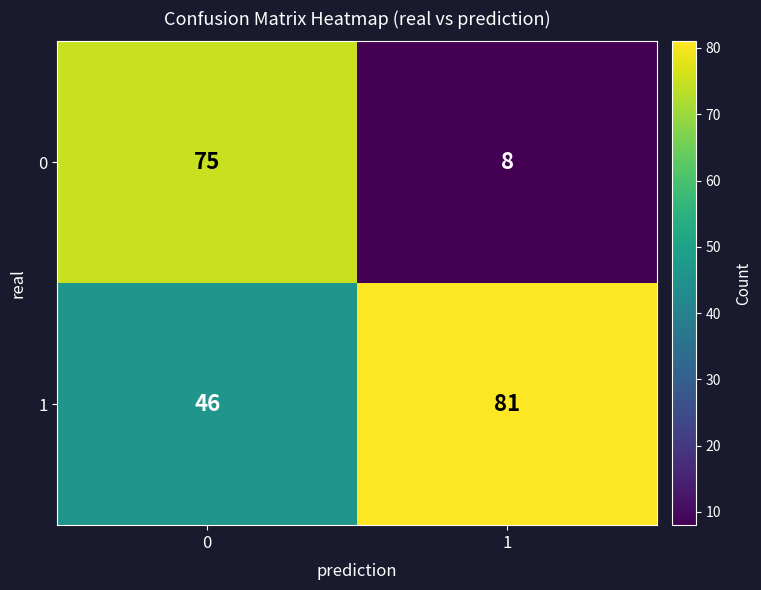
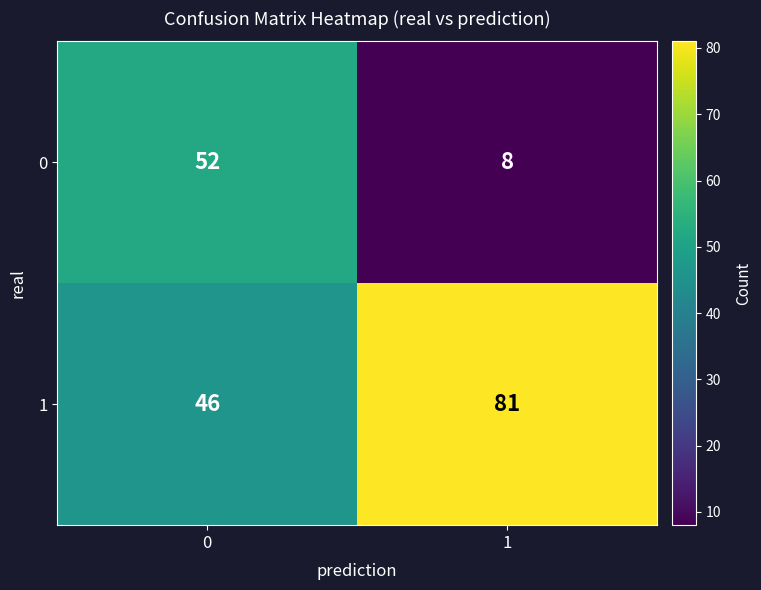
0, 0: 75 -> 52
